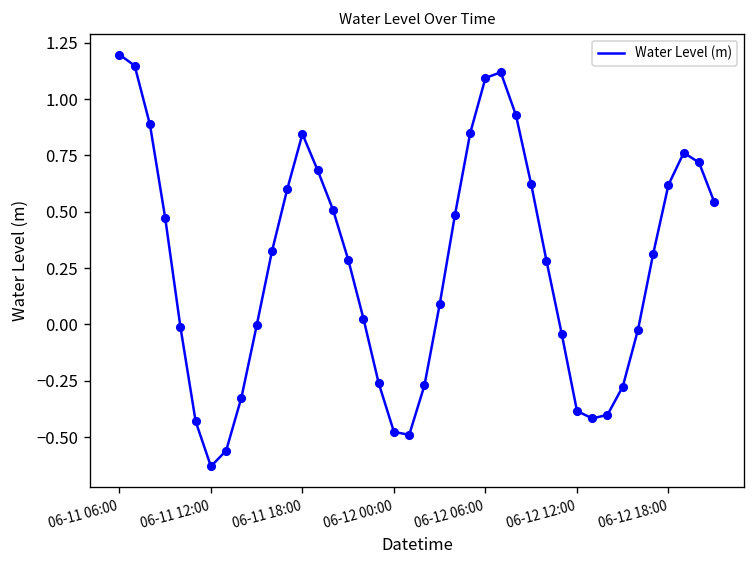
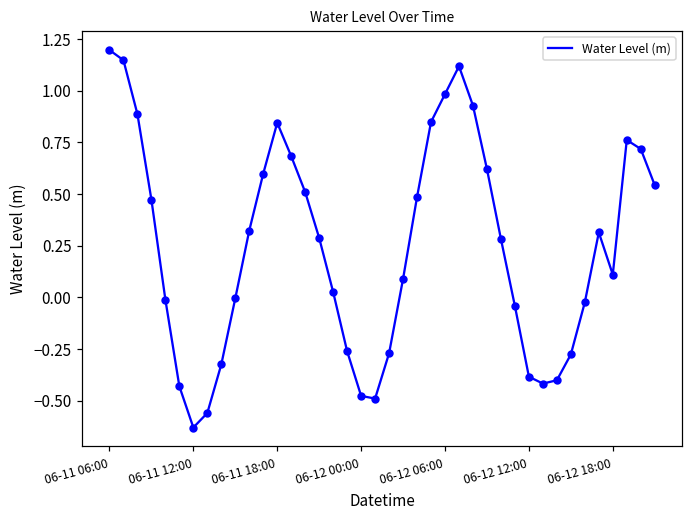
06-12 06:00: 1.09 -> 0.98
06-12 18:00: 0.62 -> 0.11
